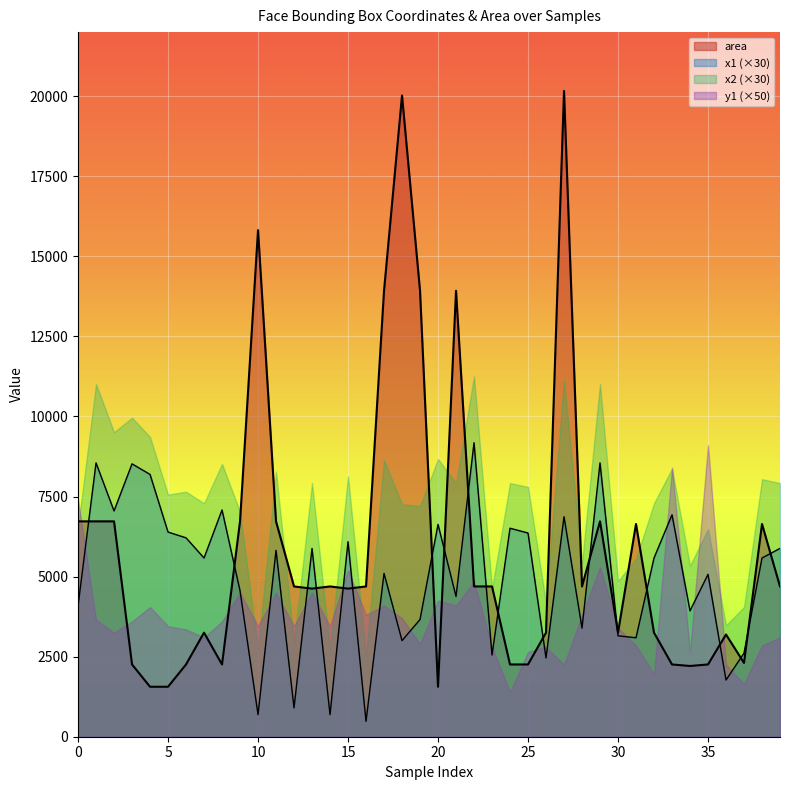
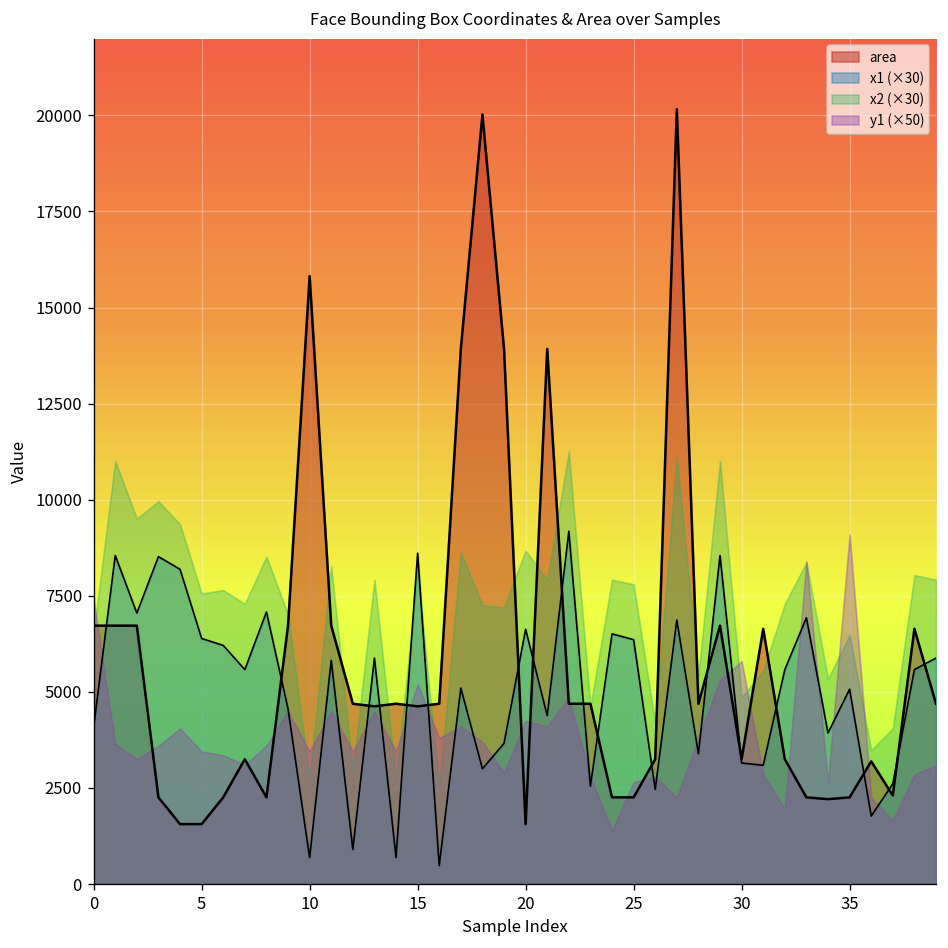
x1 (×30), 15: 6100 -> 8600
y1 (×50), 30: 3400 -> 5800
